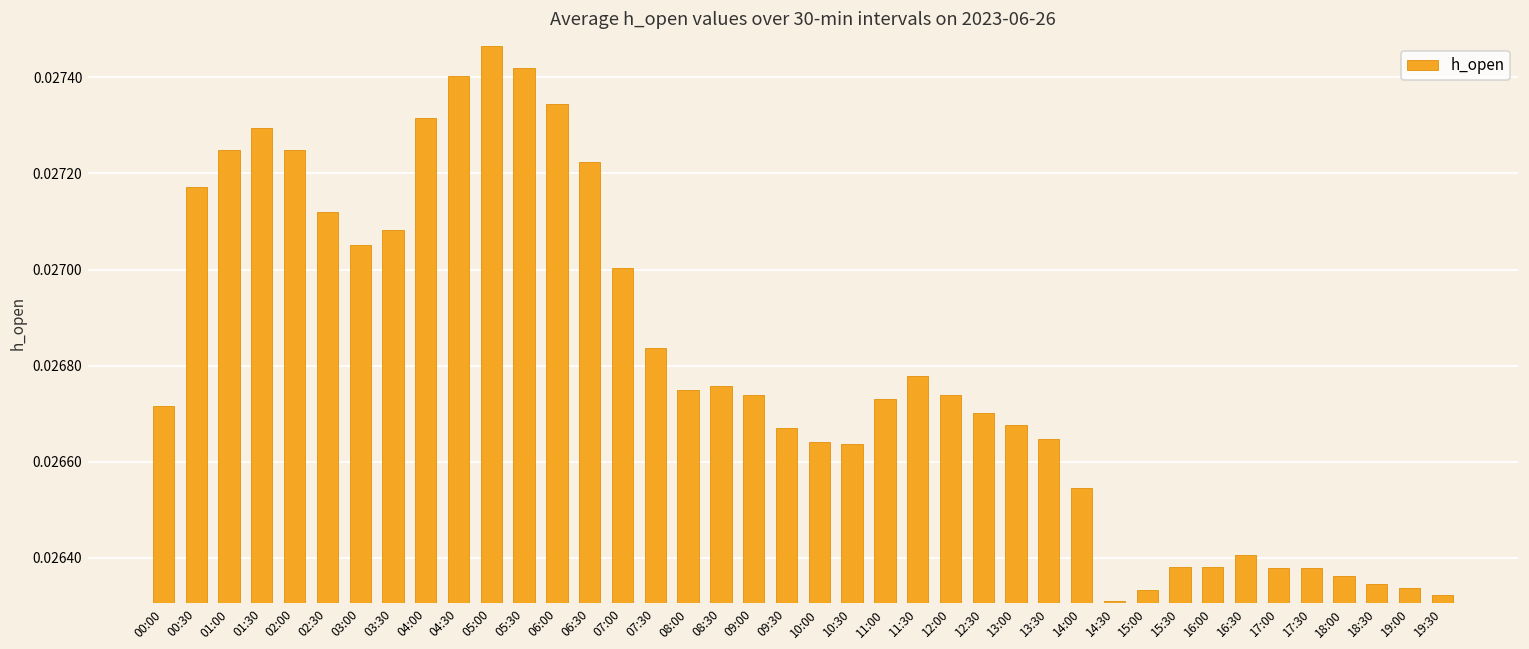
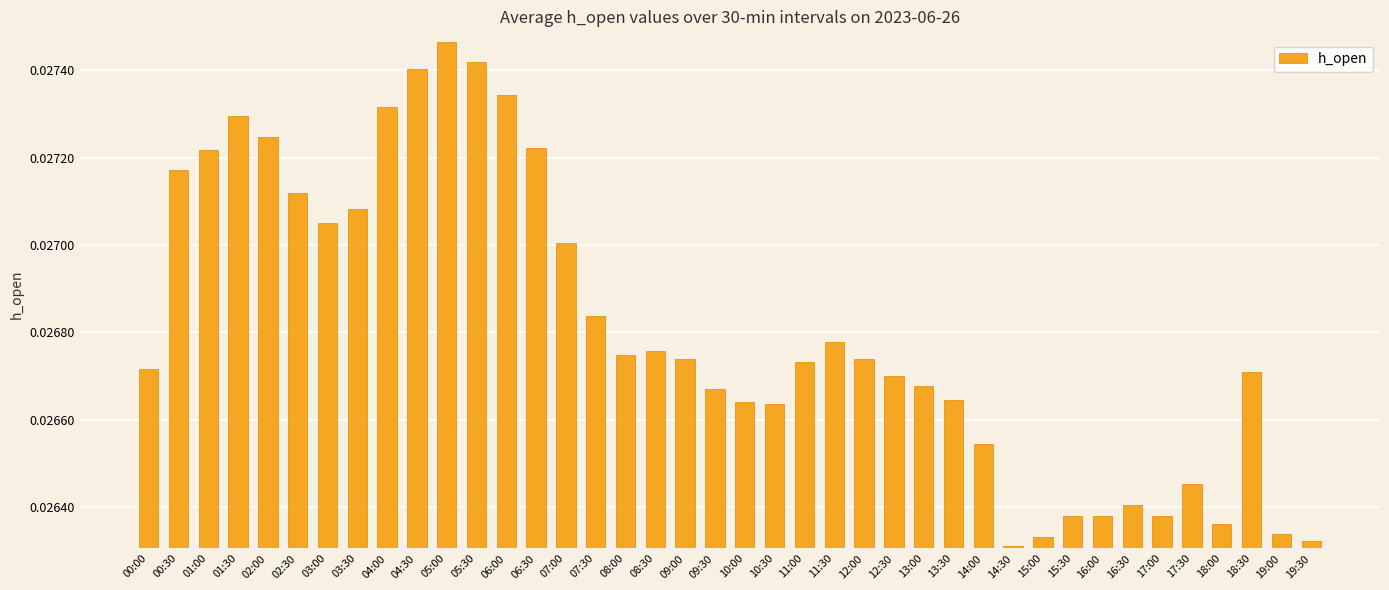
01:00: 0.02725 -> 0.02722
17:30: 0.02638 -> 0.02645
18:30: 0.02635 -> 0.02671
